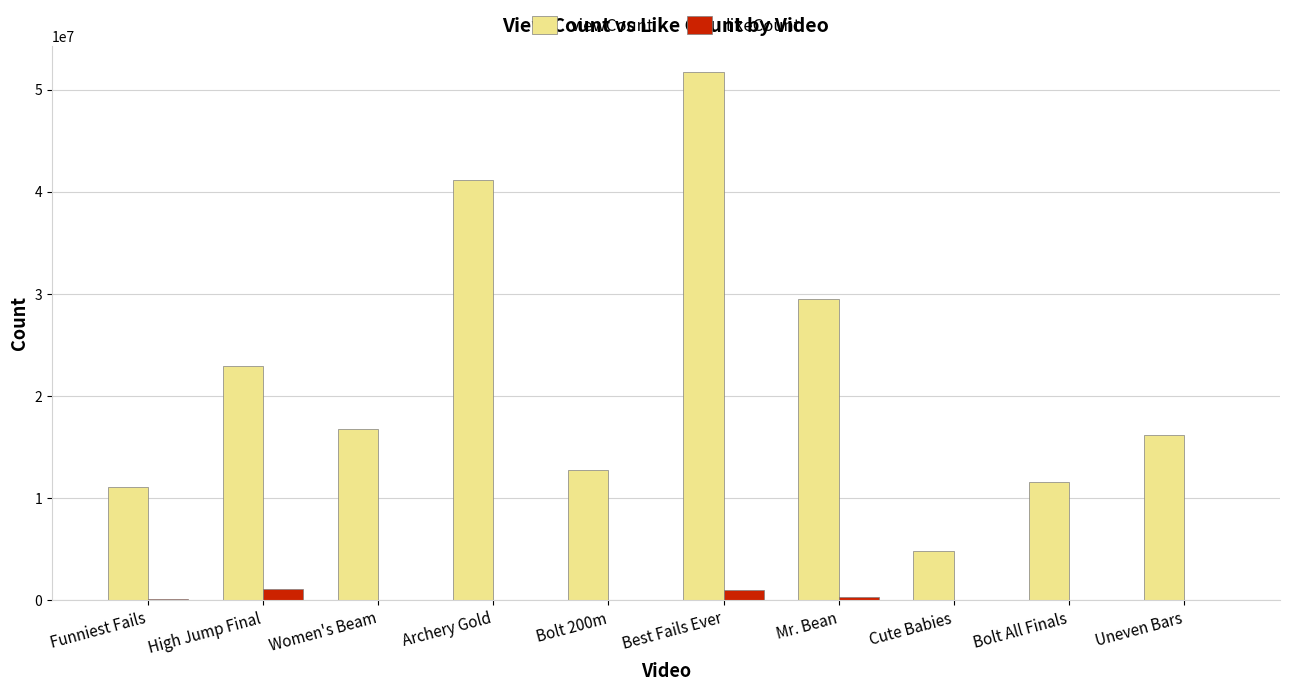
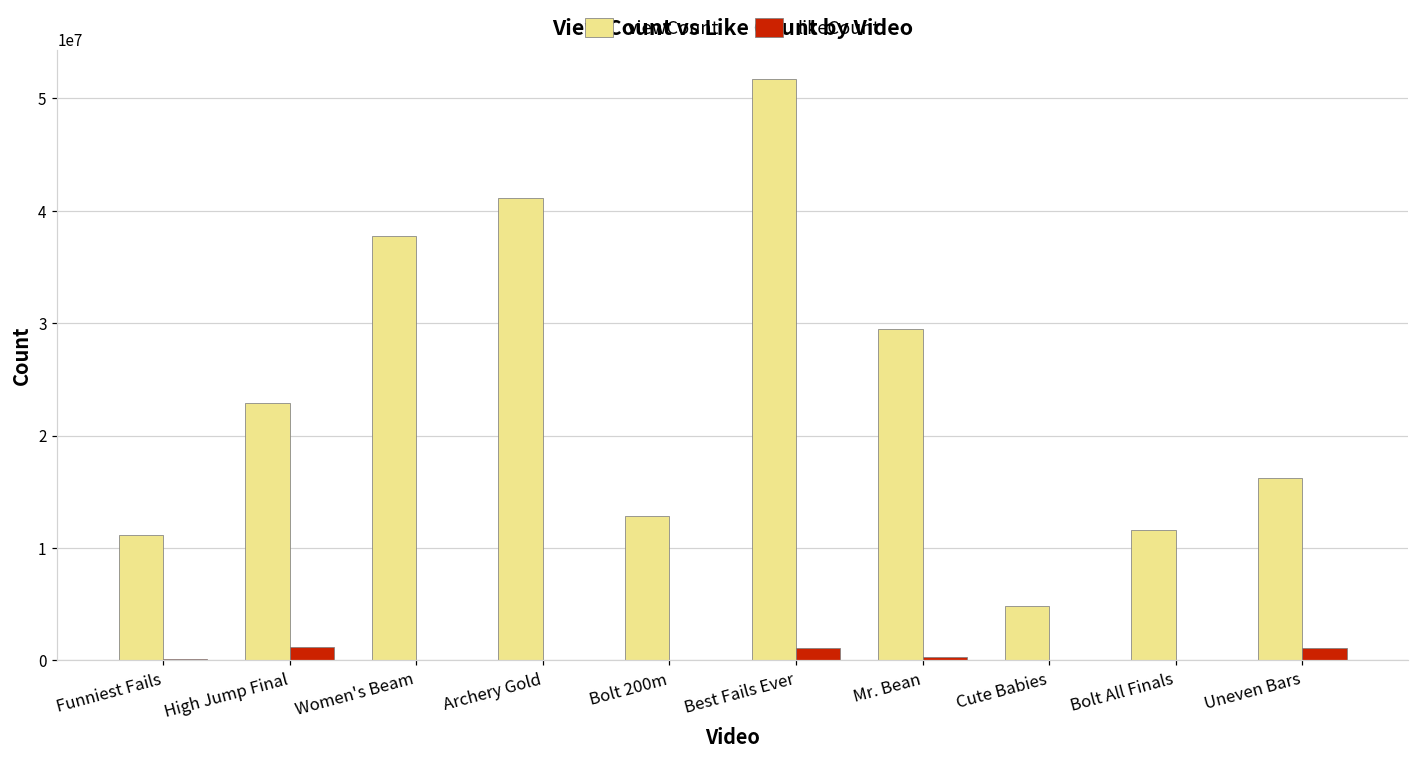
viewCount, Women's Beam: 16800000 -> 37700000
likeCount, Uneven Bars: 0 -> 1100000
